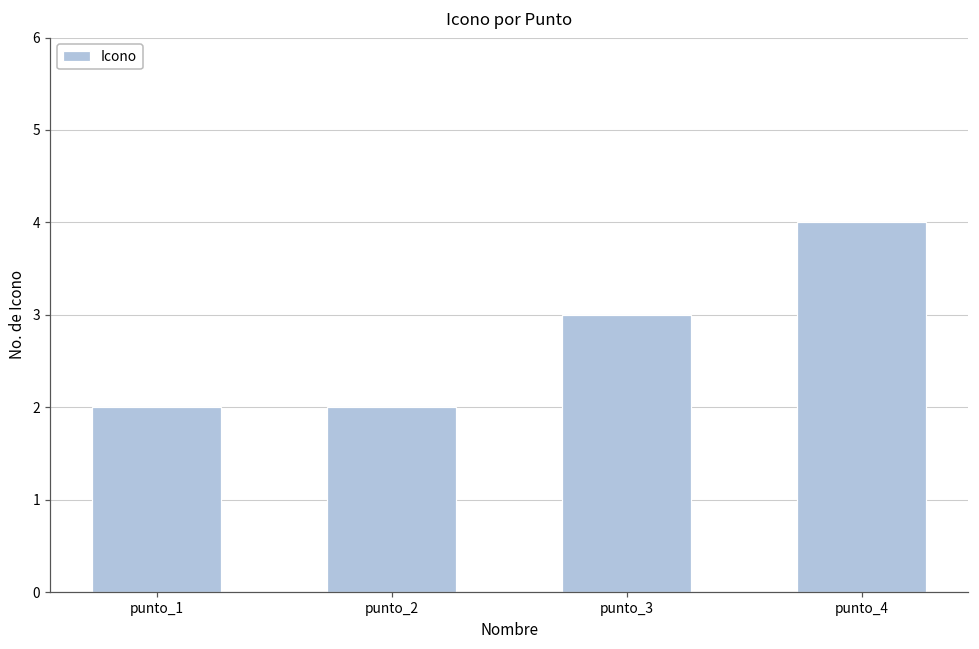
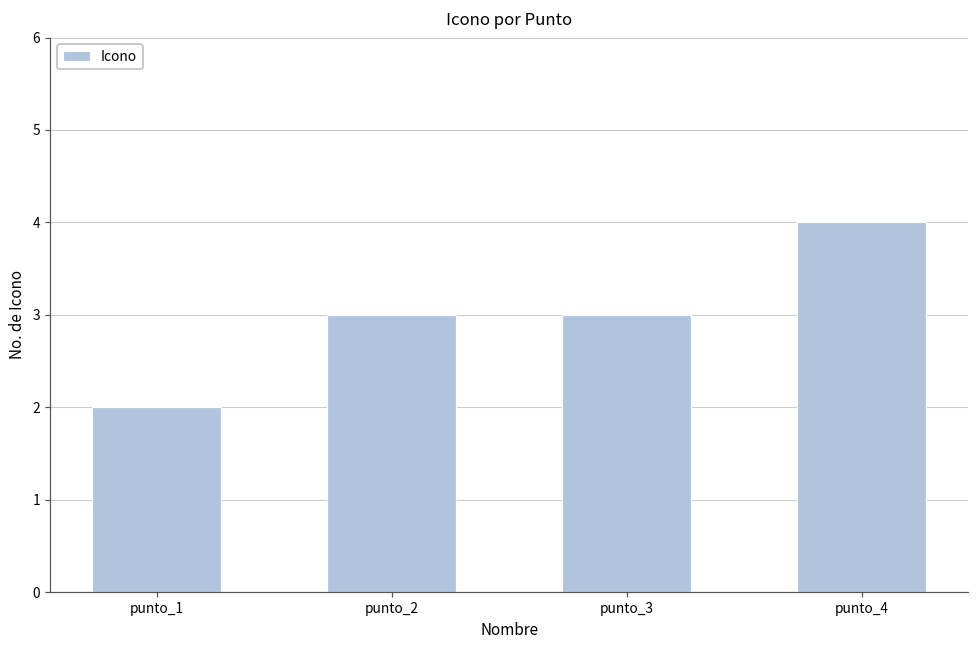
punto_2: 2 -> 3
